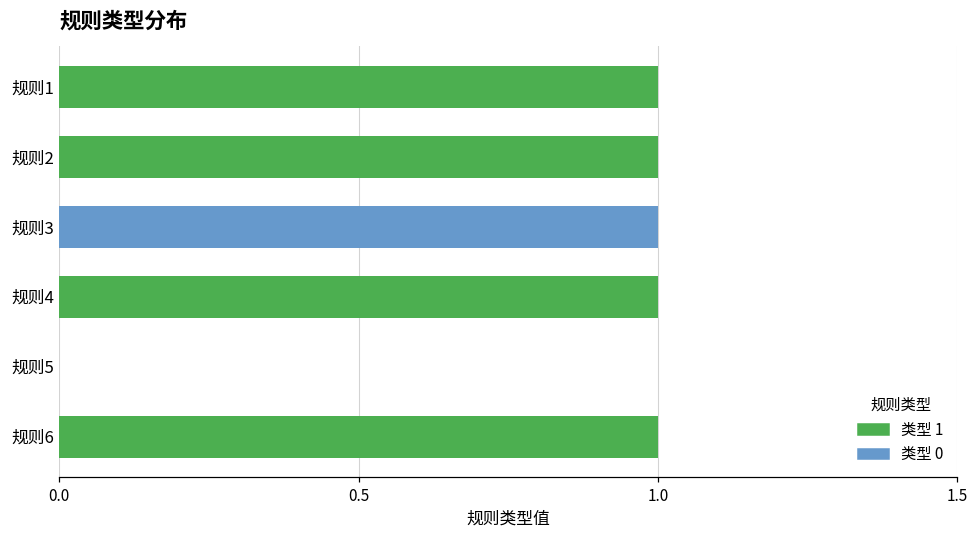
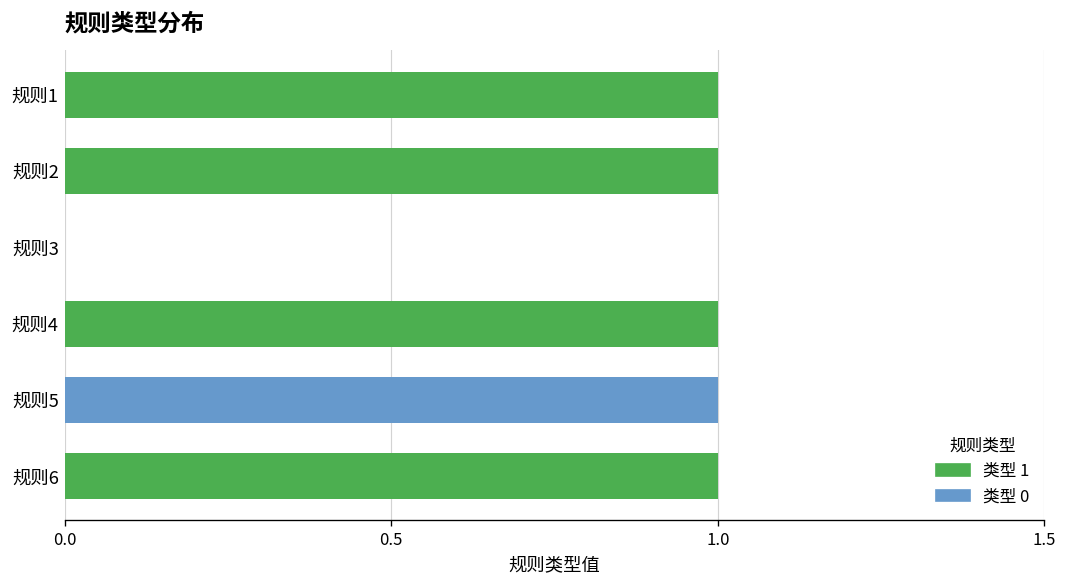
规则3: 1 -> 0
规则5: 0 -> 1
